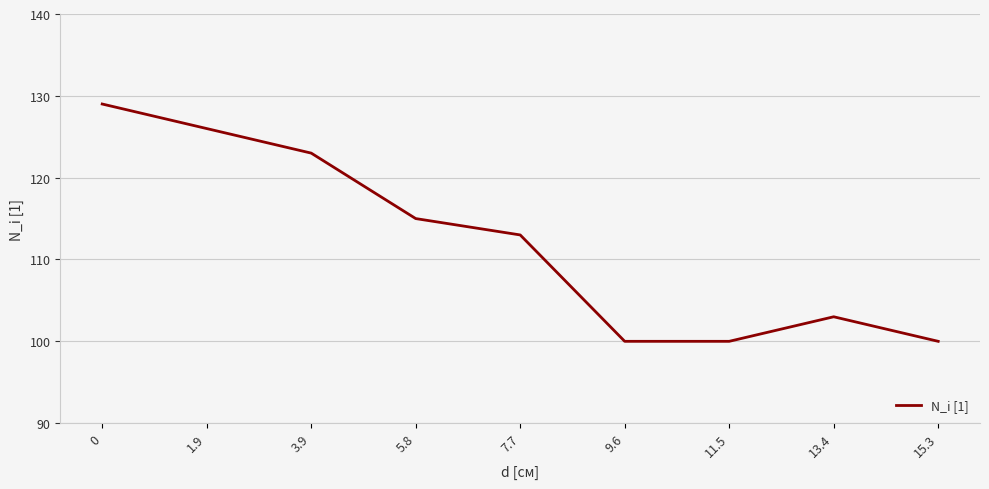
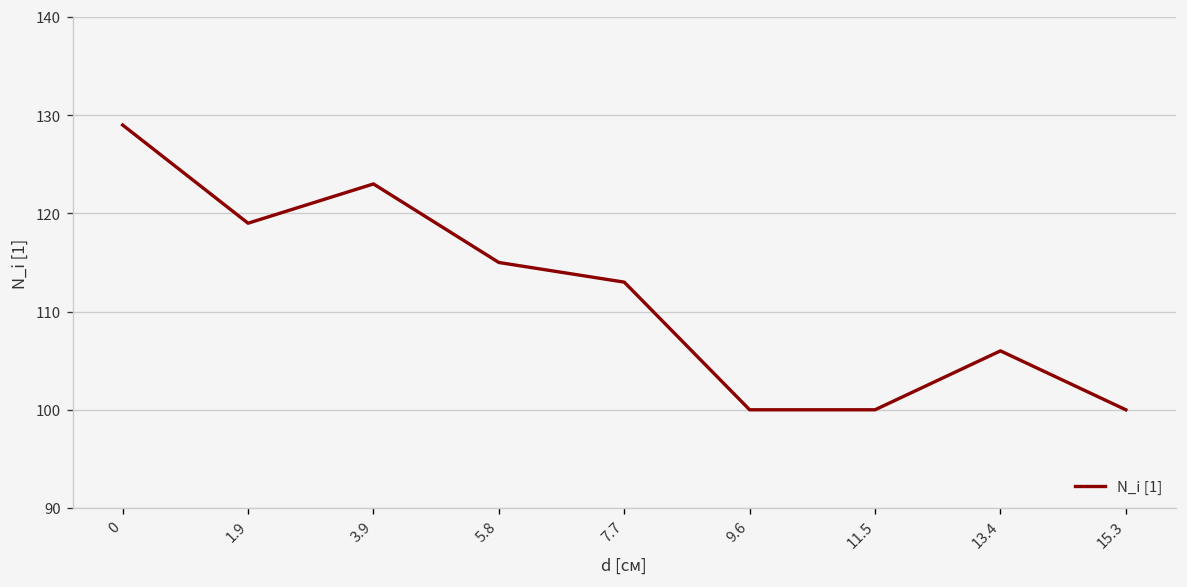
1.9: 126 -> 119
13.4: 103 -> 106
